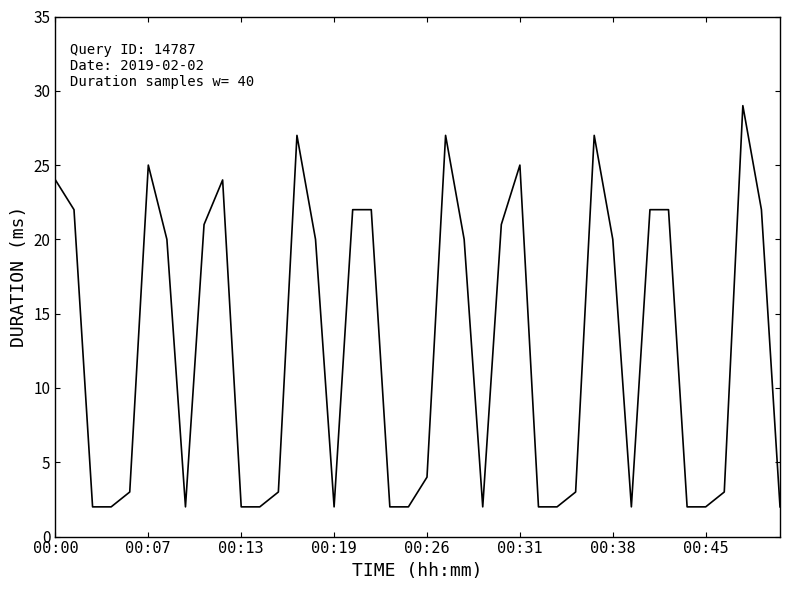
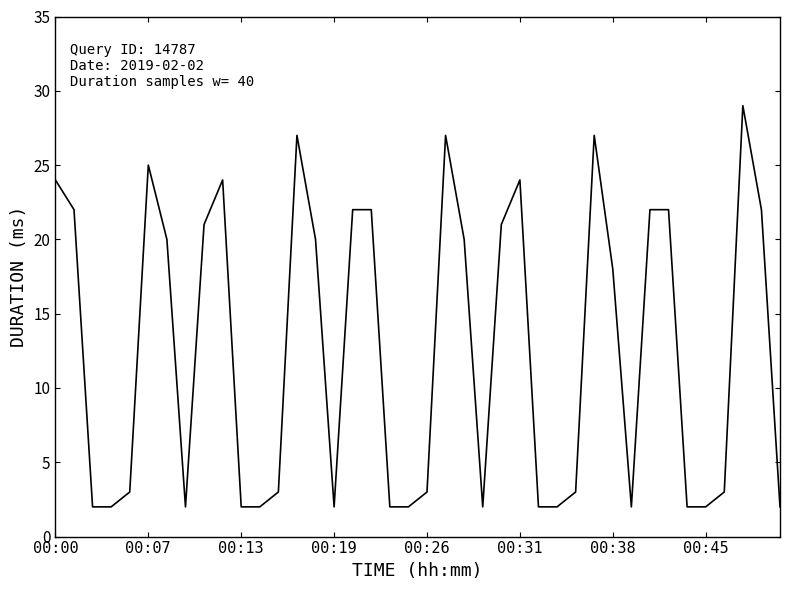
00:26: 4 -> 3
00:31: 25 -> 24
00:38: 20 -> 18
